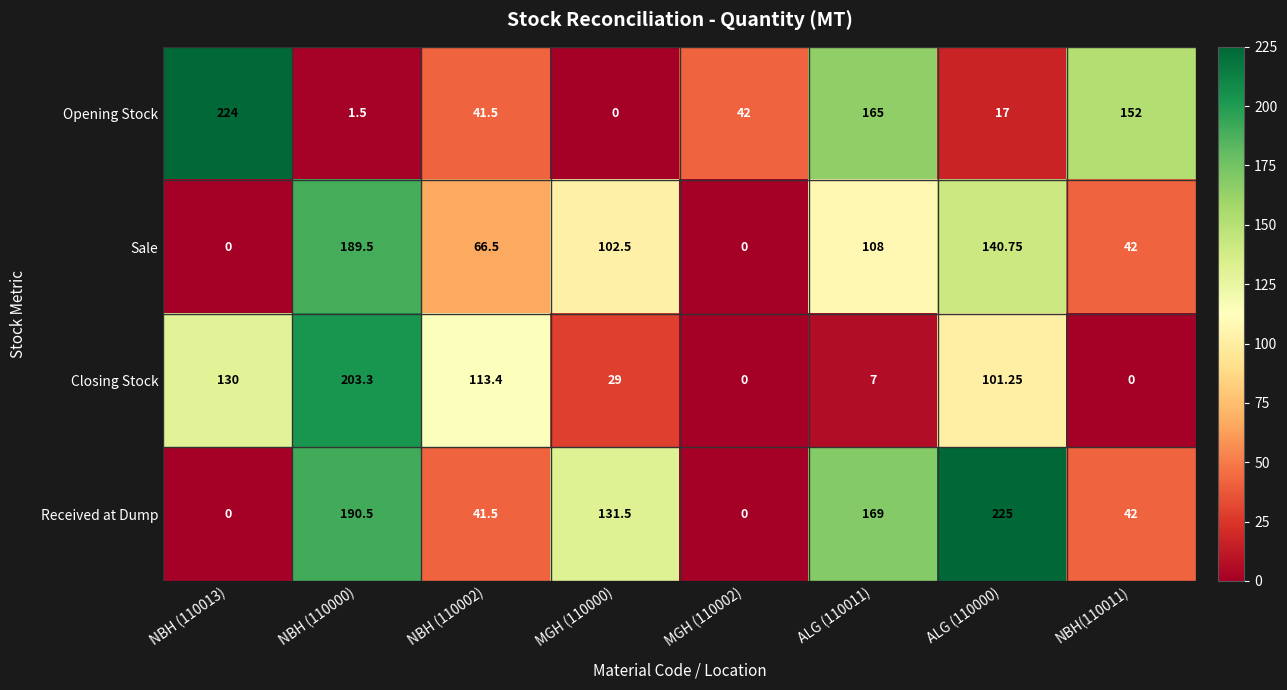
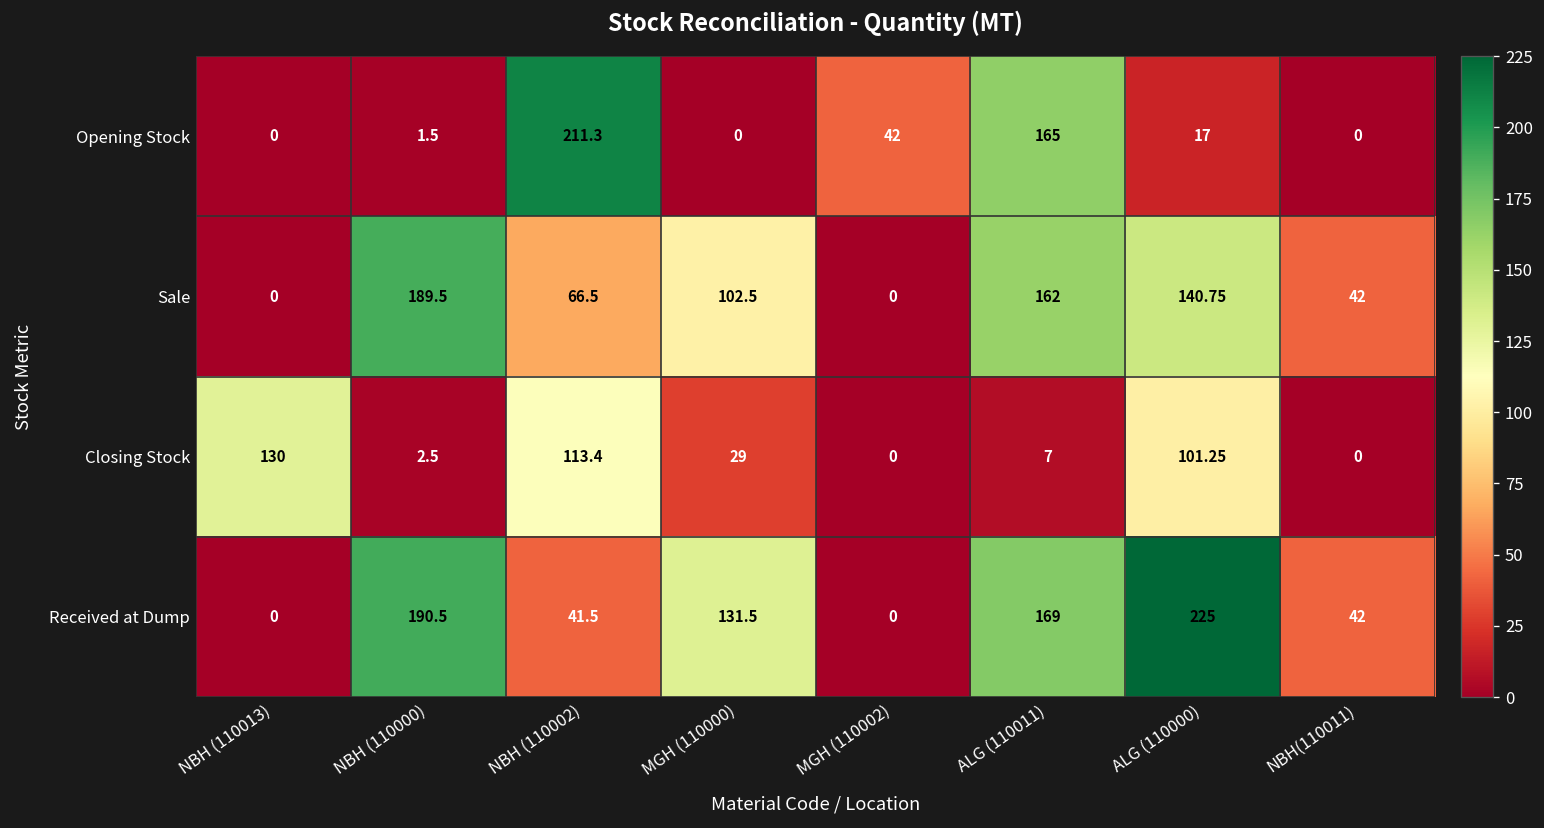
Opening Stock, NBH (110013): 224 -> 0
Opening Stock, NBH (110002): 41.5 -> 211.3
Opening Stock, NBH(110011): 152 -> 0
Sale, ALG (110011): 108 -> 162
Closing Stock, NBH (110000): 203.3 -> 2.5
